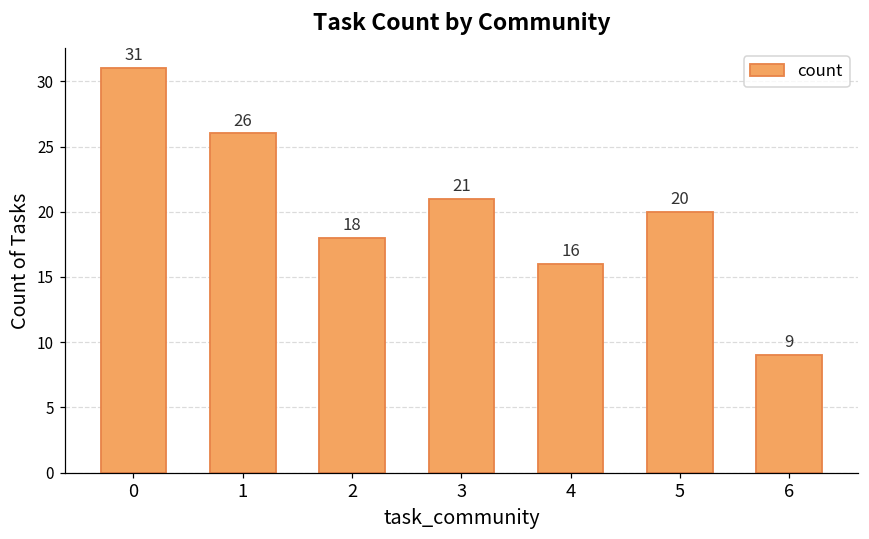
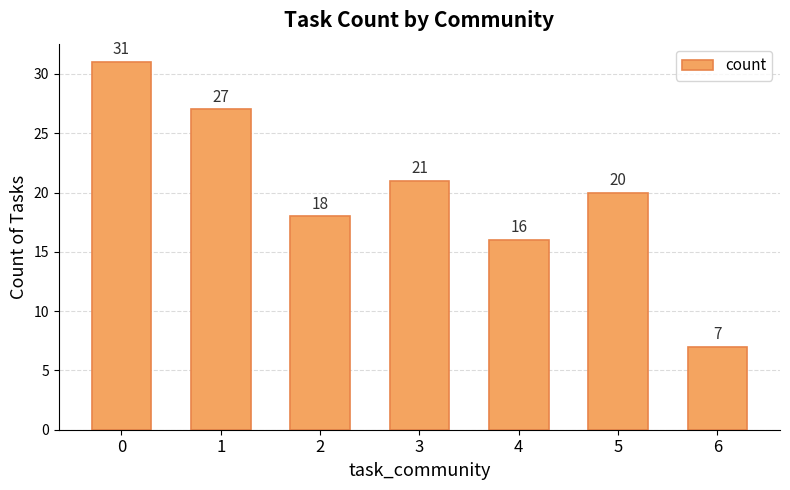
1: 26 -> 27
6: 9 -> 7
